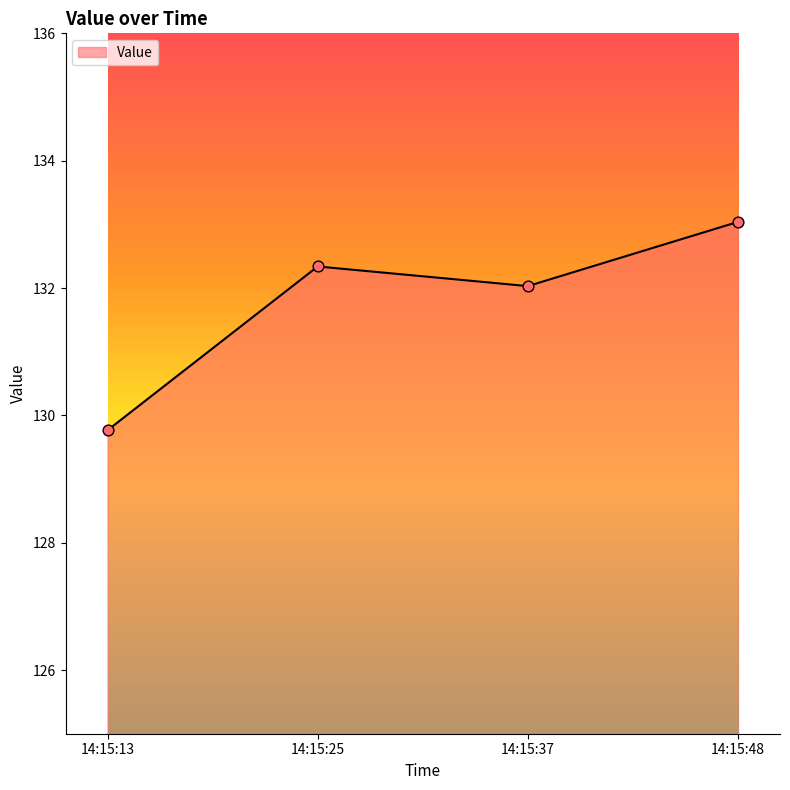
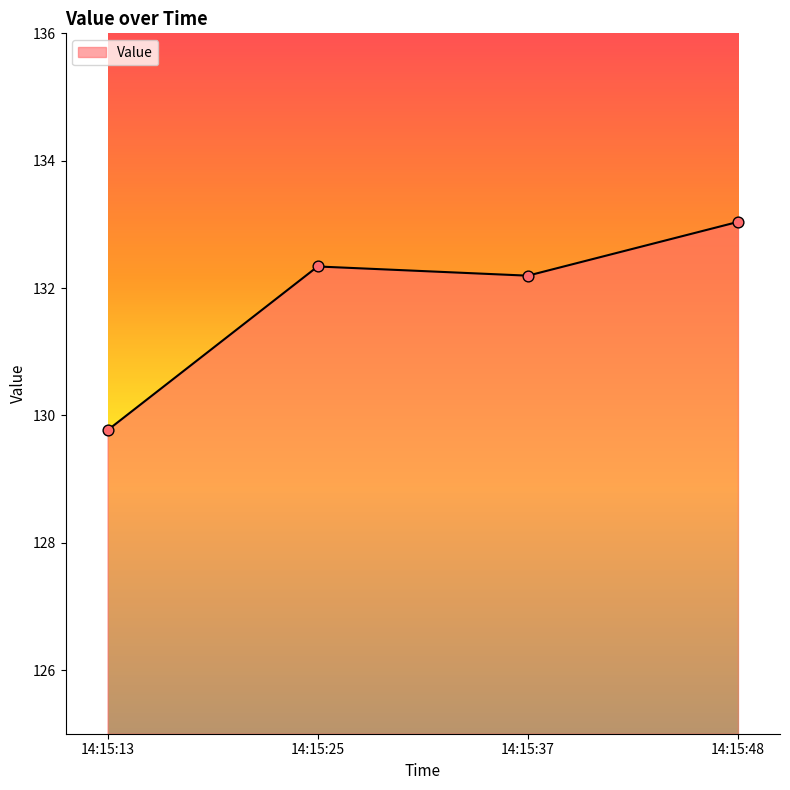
14:15:37: 132.0 -> 132.2
